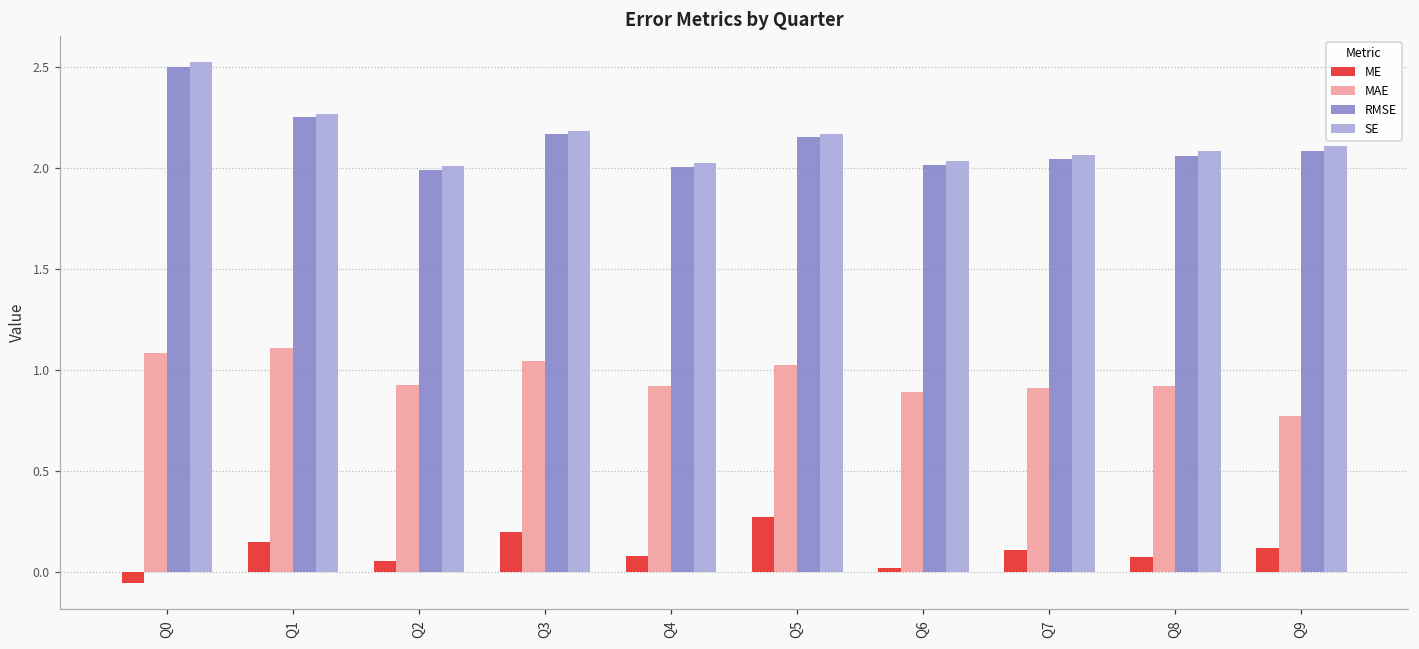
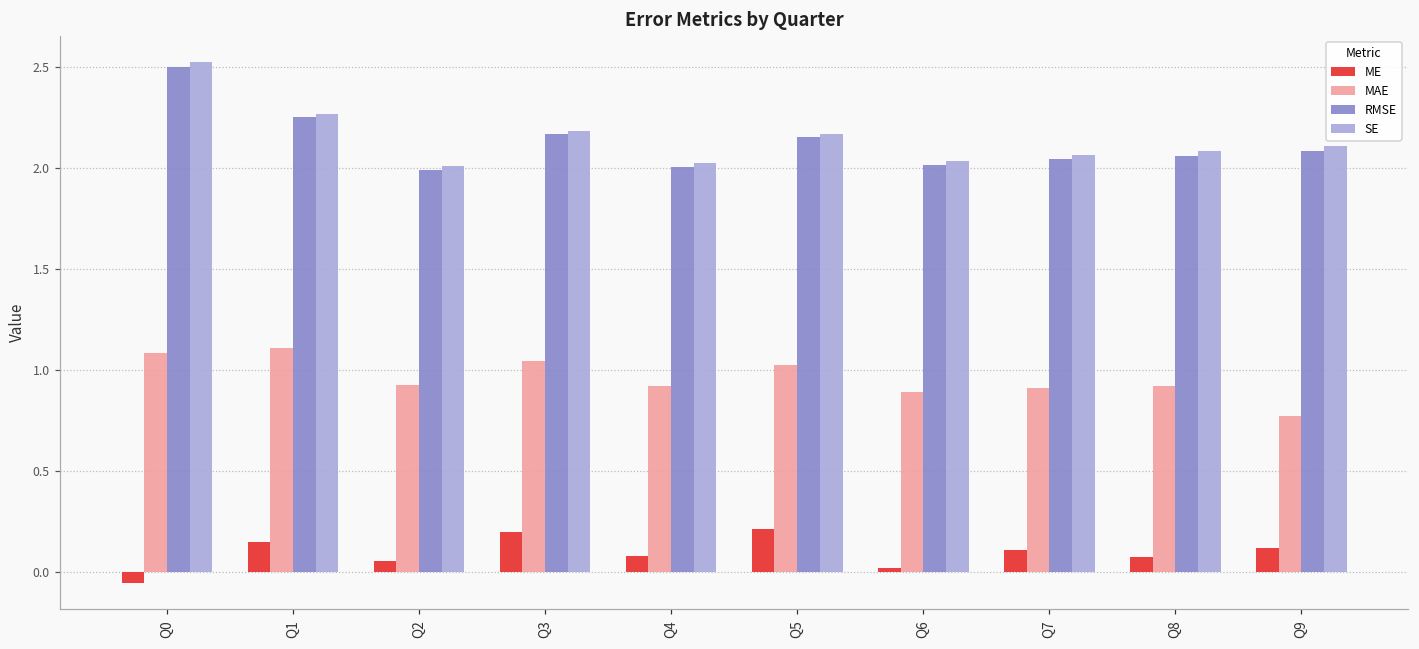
ME, Q5: 0.27 -> 0.21
